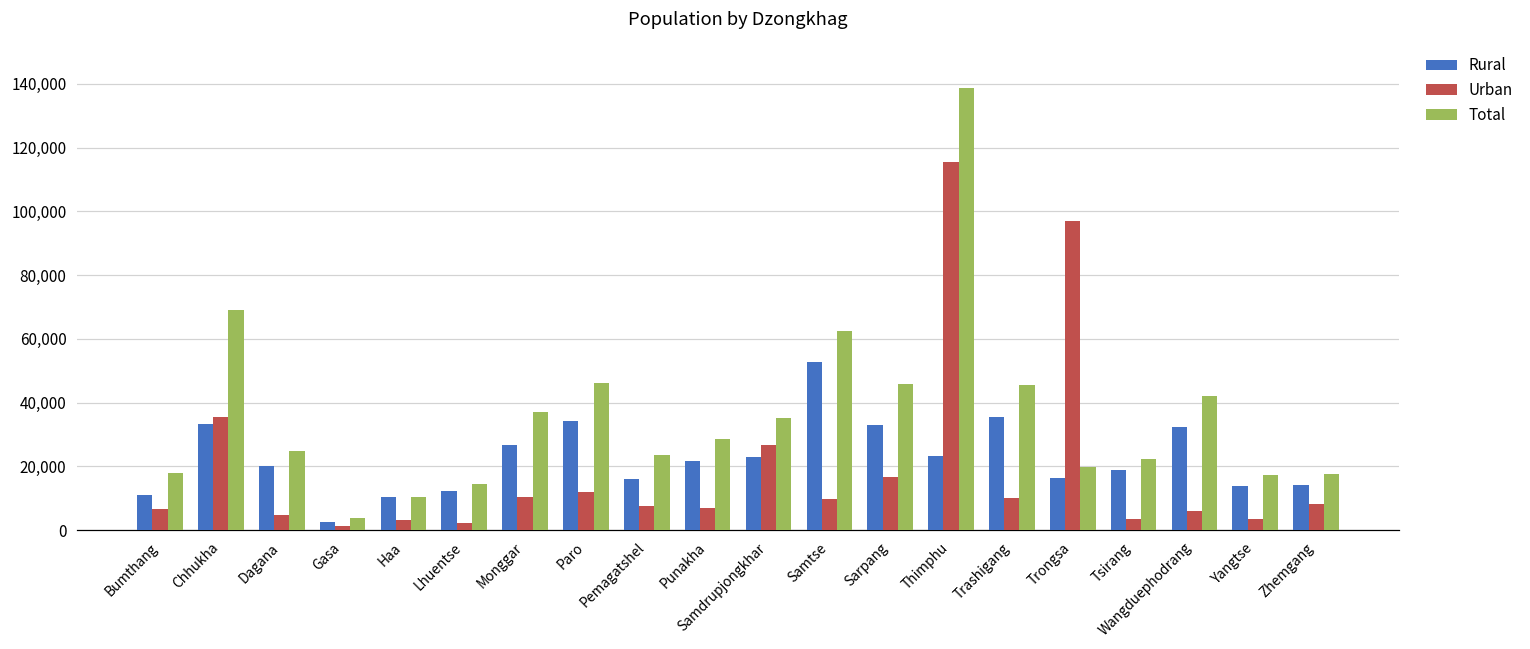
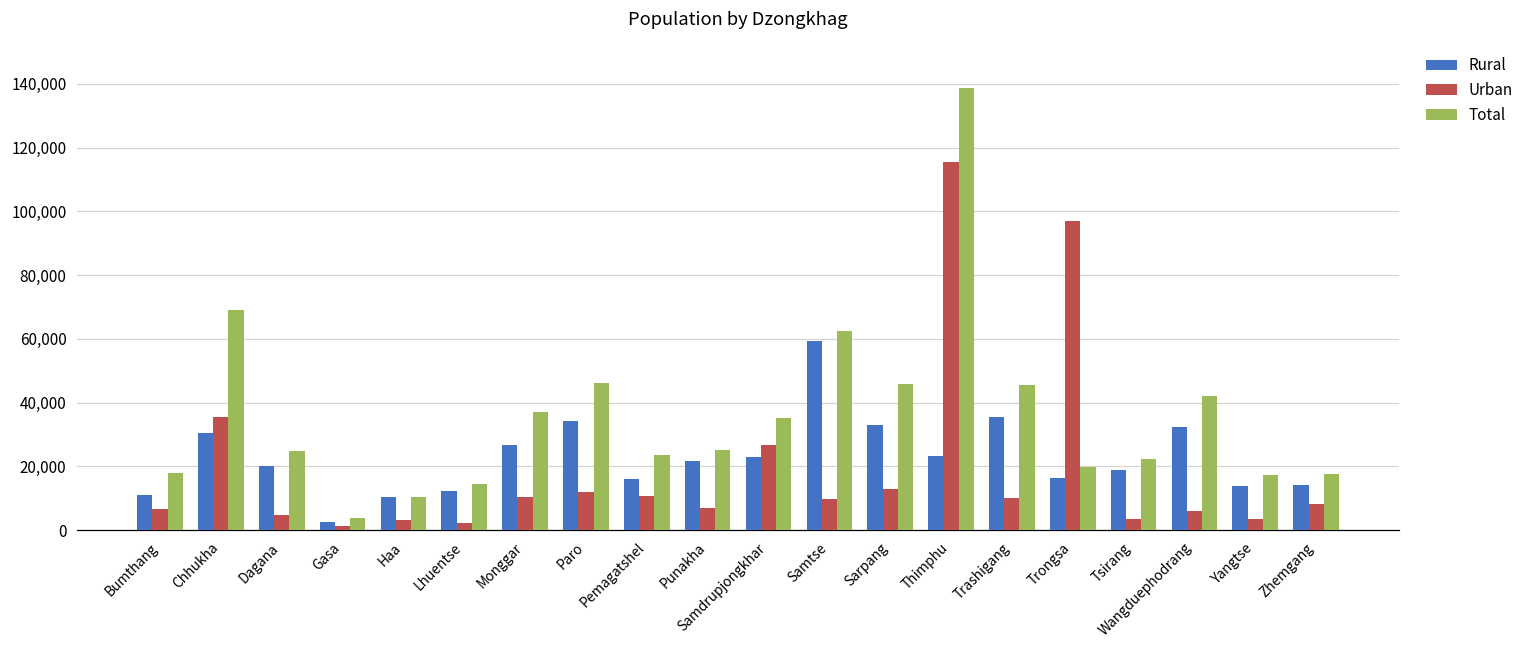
Rural, Chhukha: 33,000 -> 31,000
Urban, Pemagatshel: 8,000 -> 11,000
Total, Punakha: 29,000 -> 25,000
Rural, Samtse: 53,000 -> 59,000
Urban, Sarpang: 17,000 -> 13,000
